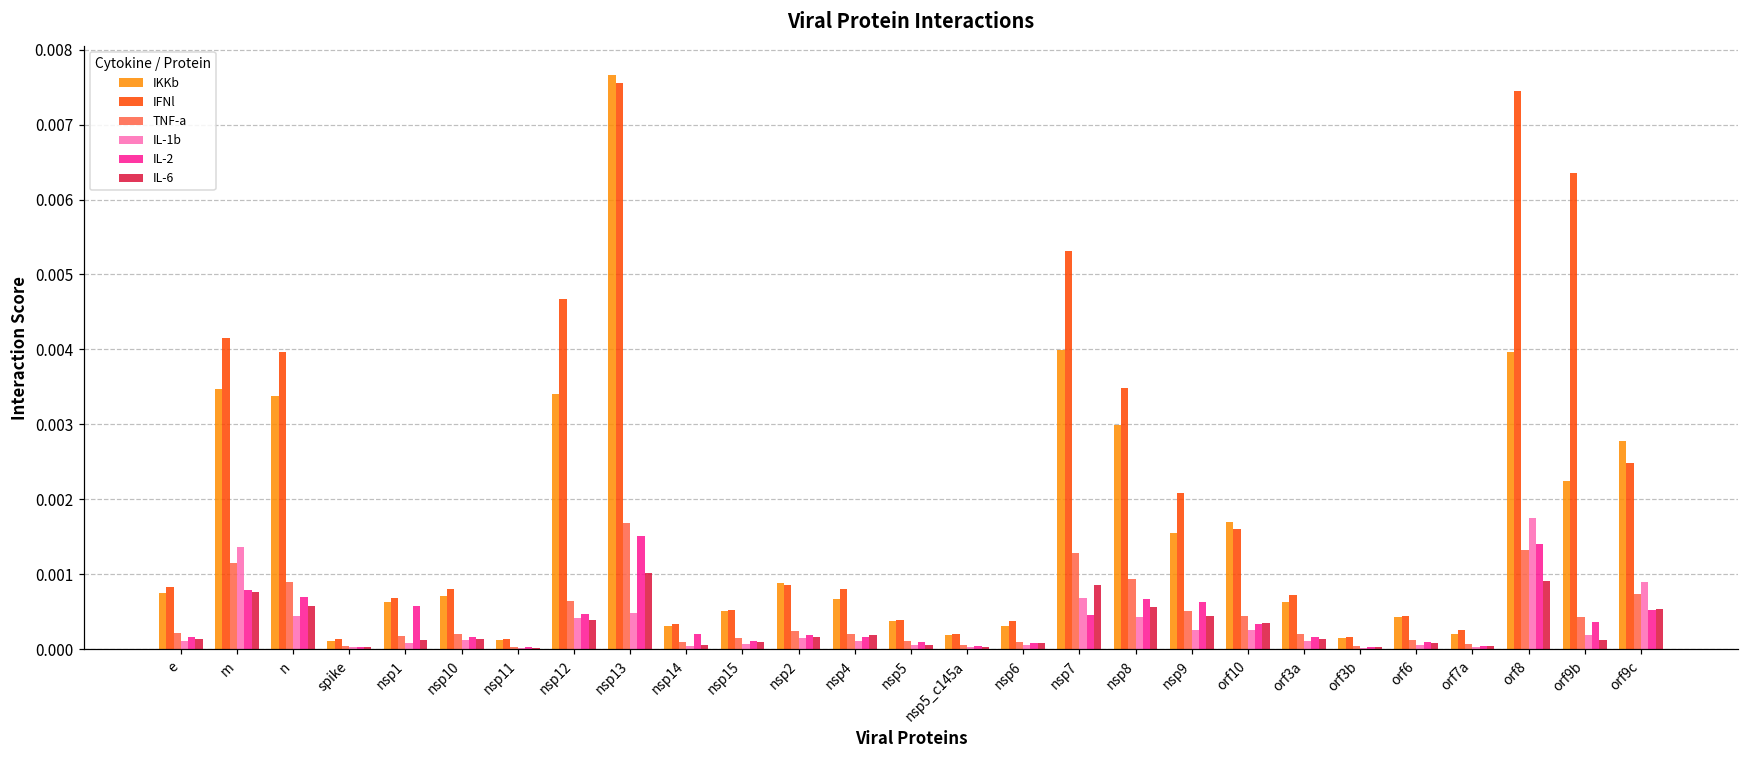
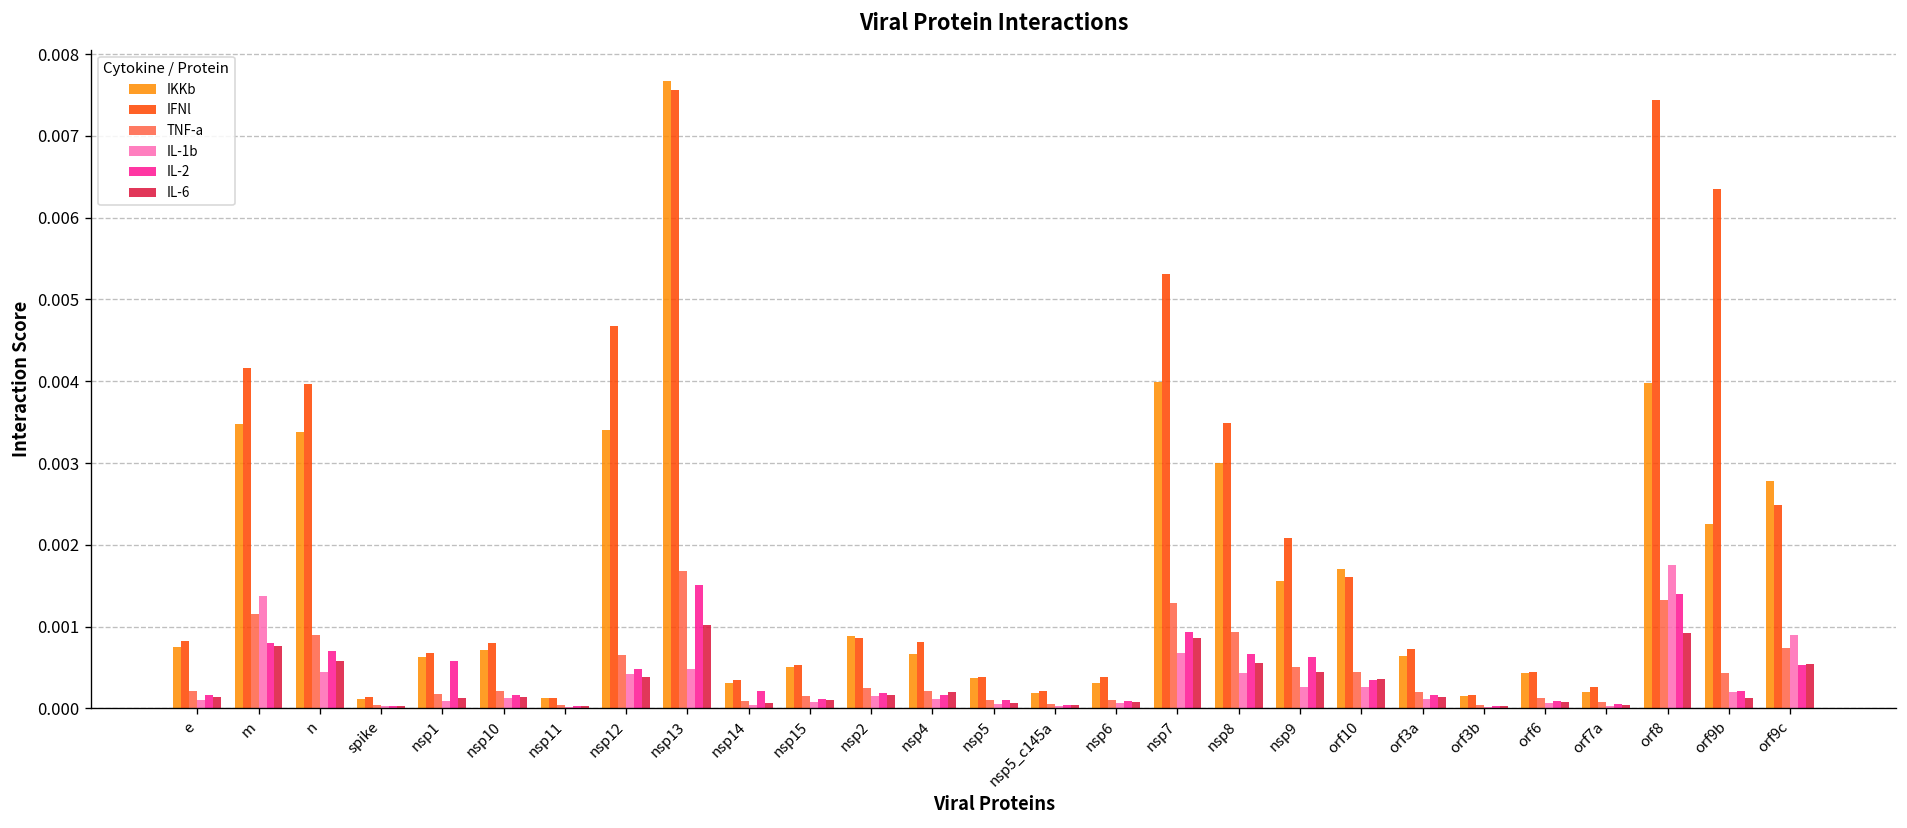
IL-2, nsp7: 0.0005 -> 0.0009
IL-2, orf9b: 0.0004 -> 0.0002
